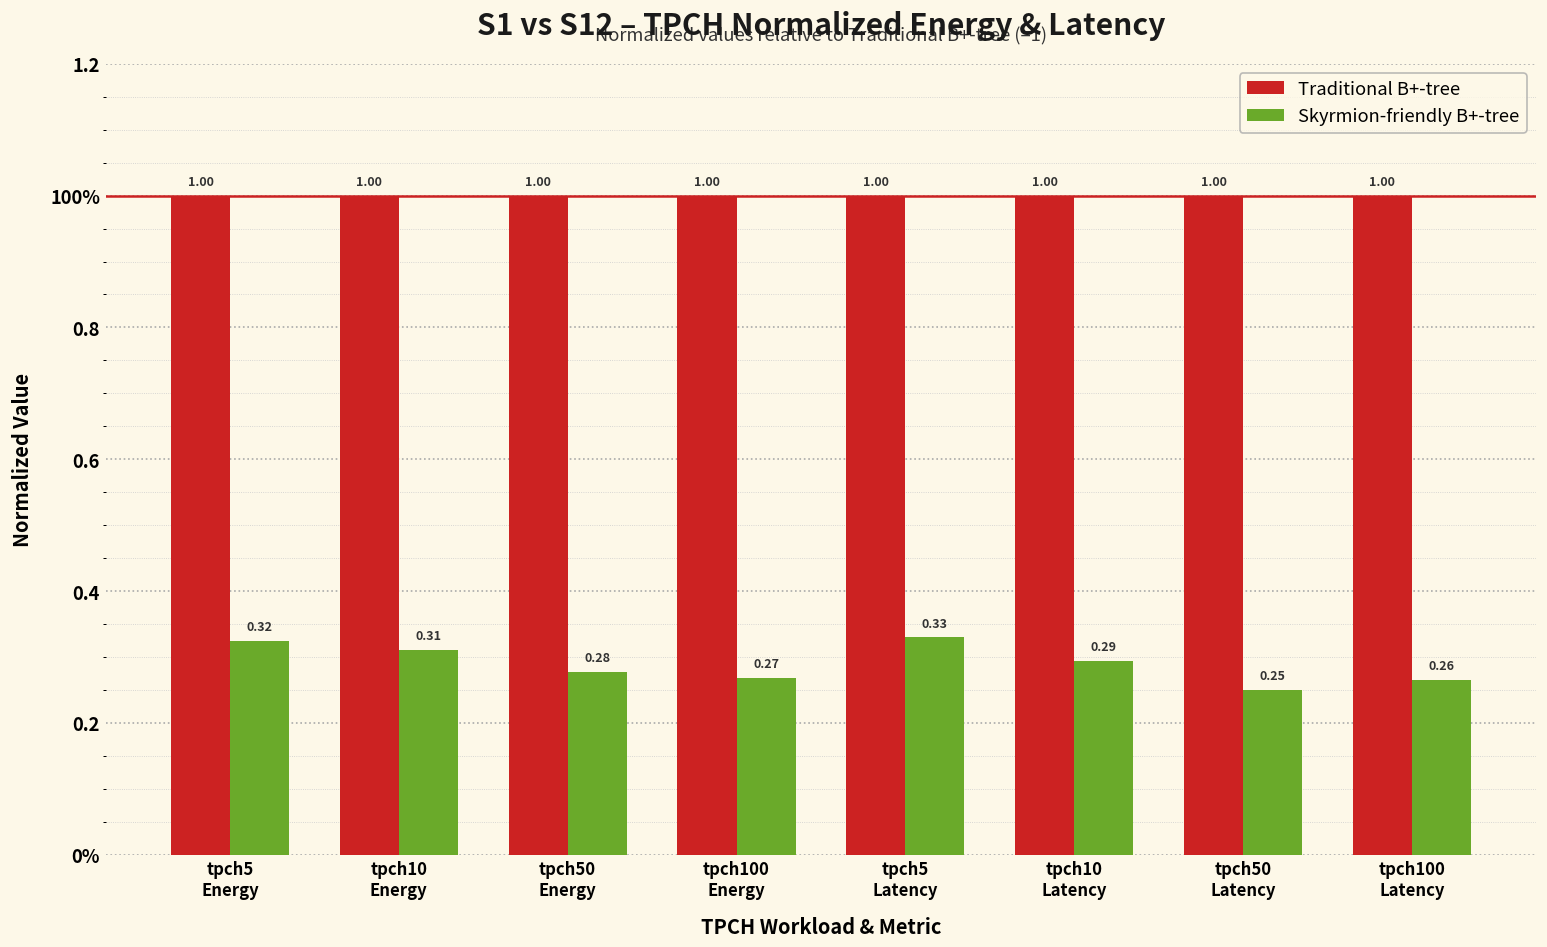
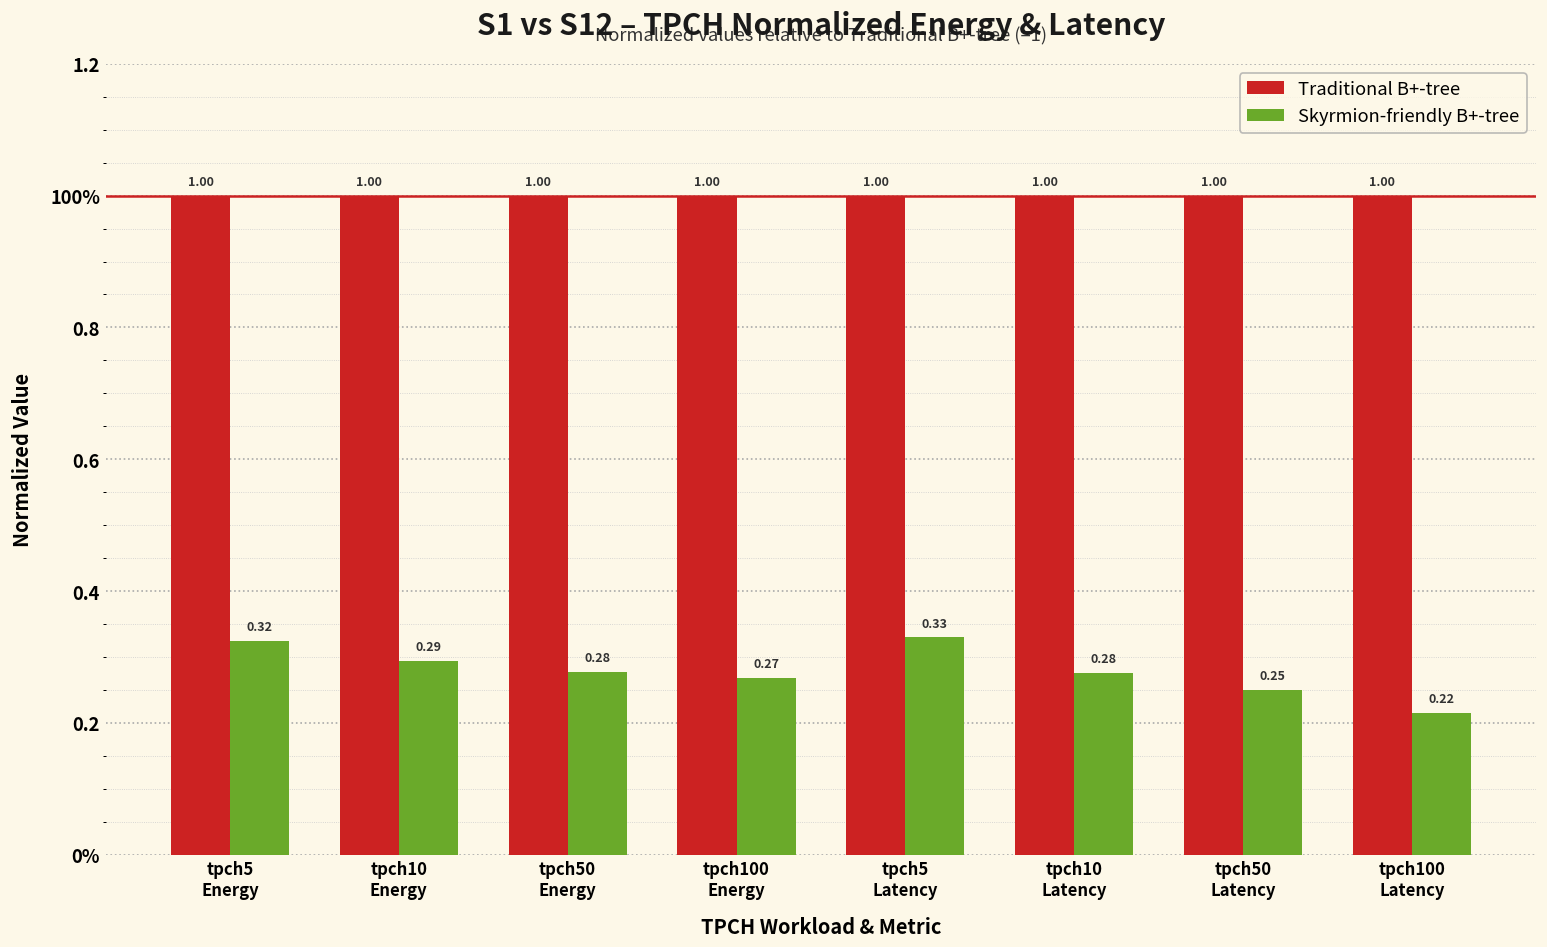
Skyrmion-friendly B+-tree, tpch10 Energy: 0.31 -> 0.29
Skyrmion-friendly B+-tree, tpch10 Latency: 0.29 -> 0.28
Skyrmion-friendly B+-tree, tpch100 Latency: 0.26 -> 0.22
